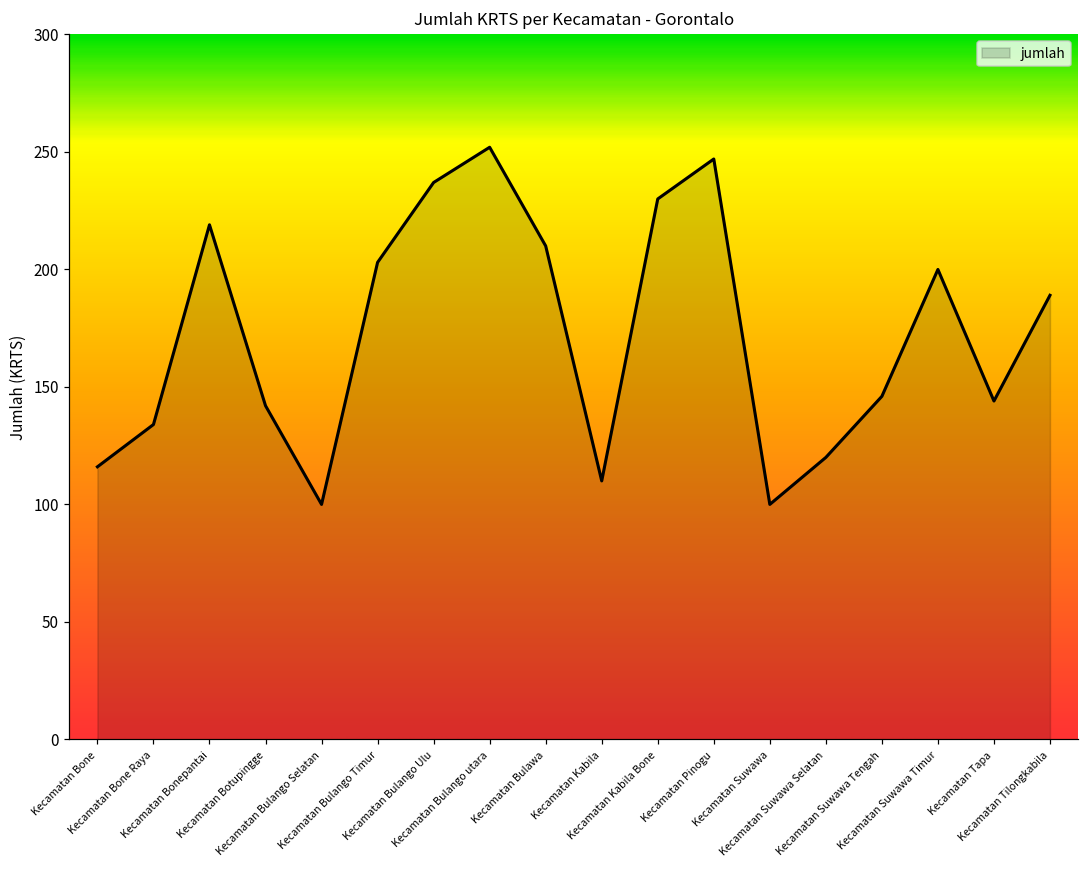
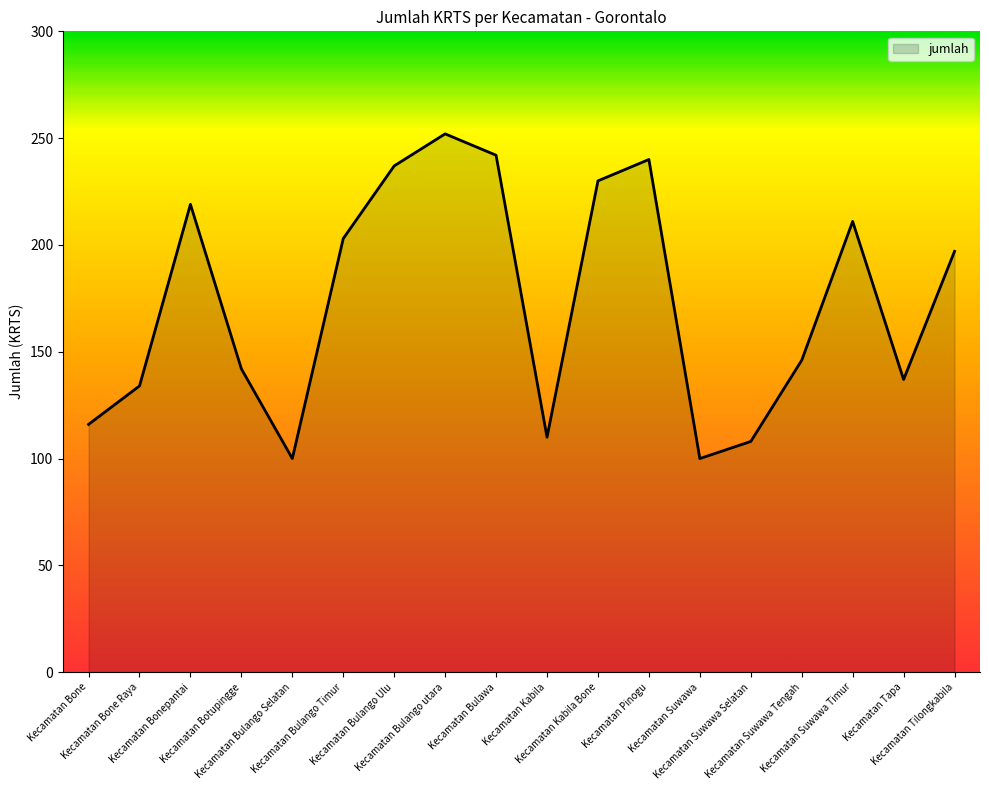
Kecamatan Bulawa: 210 -> 242
Kecamatan Pinogu: 247 -> 240
Kecamatan Suwawa Selatan: 120 -> 108
Kecamatan Suwawa Timur: 200 -> 211
Kecamatan Tapa: 144 -> 137
Kecamatan Tilongkabila: 189 -> 197
